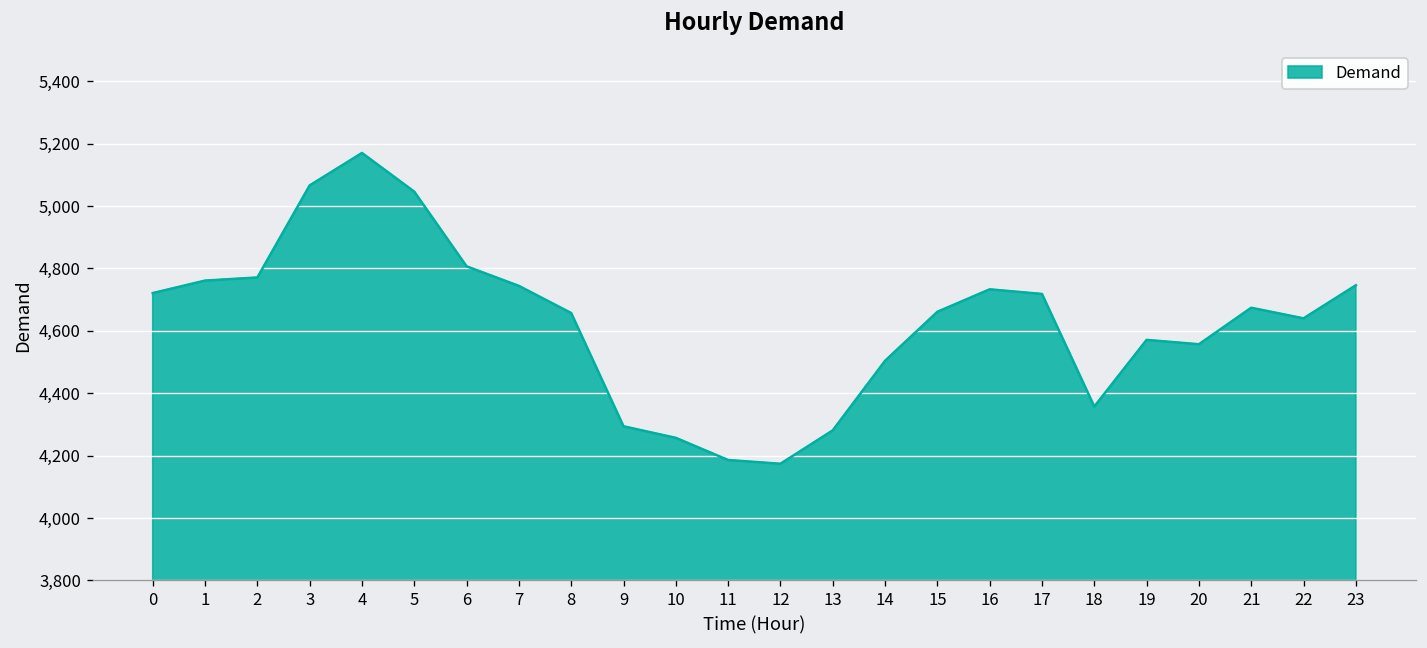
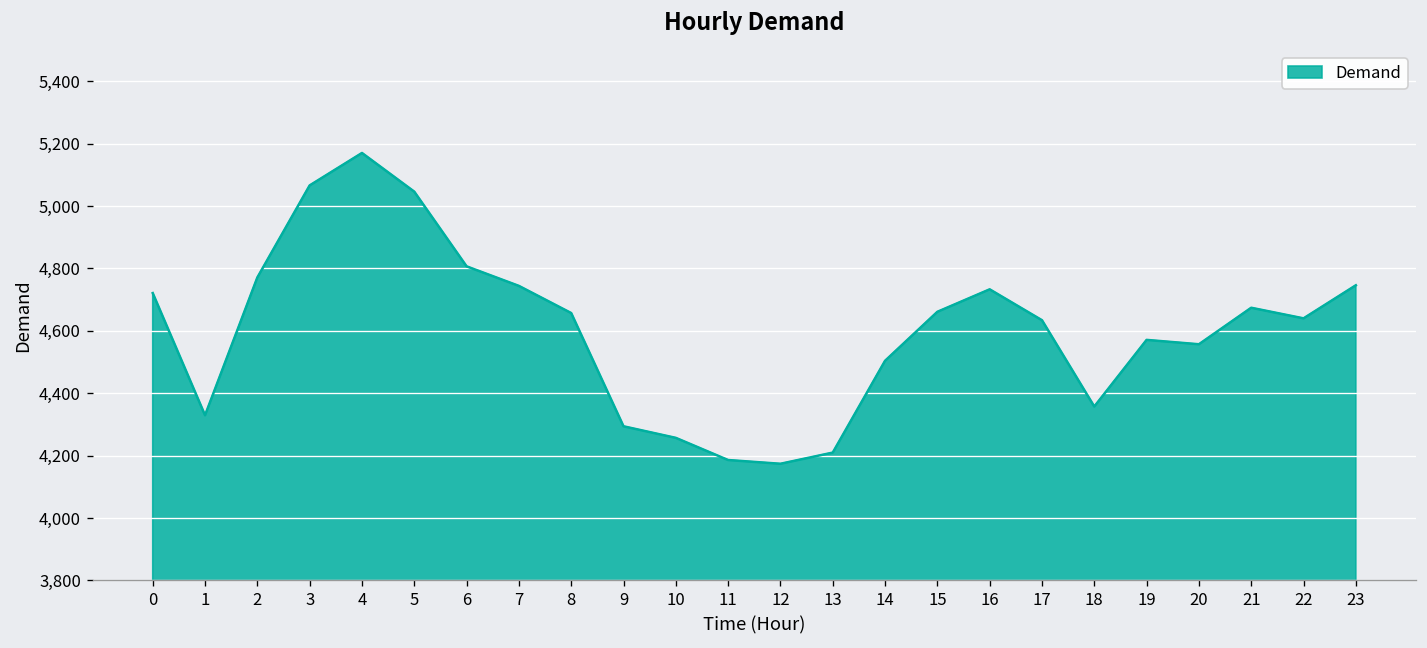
1: 4,760 -> 4,330
13: 4,280 -> 4,210
17: 4,720 -> 4,630
